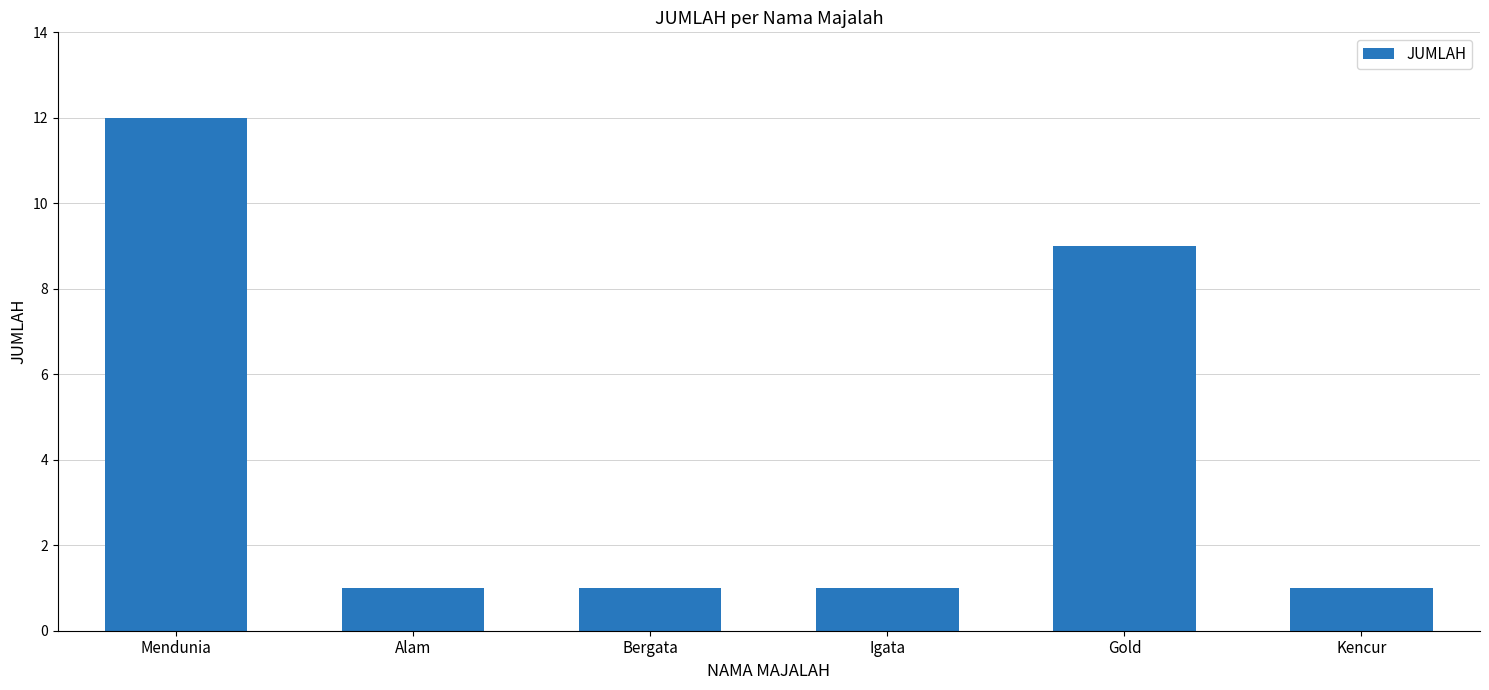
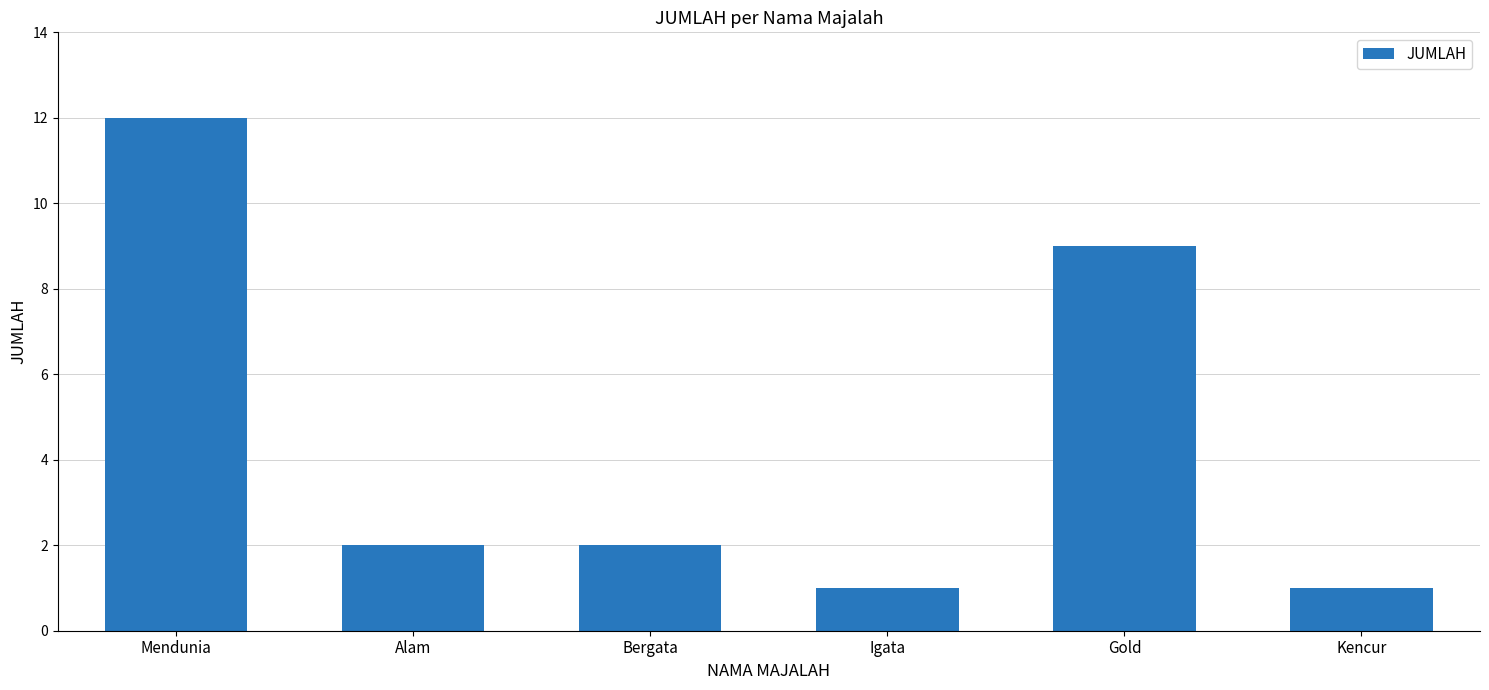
Alam: 1 -> 2
Bergata: 1 -> 2
